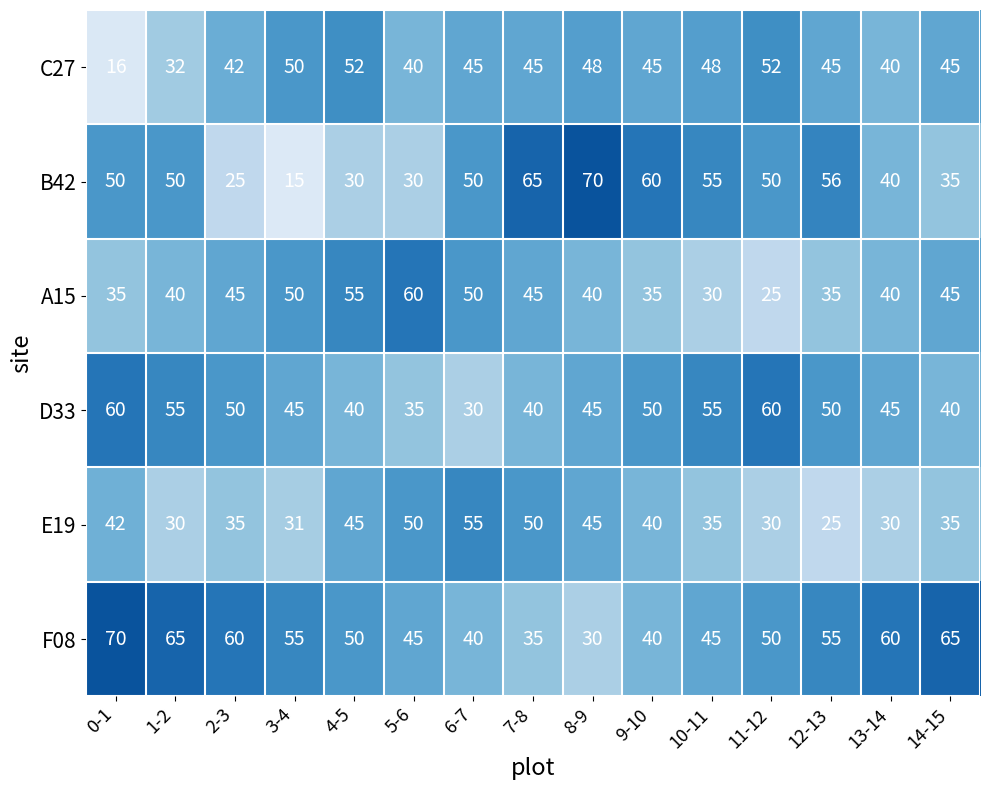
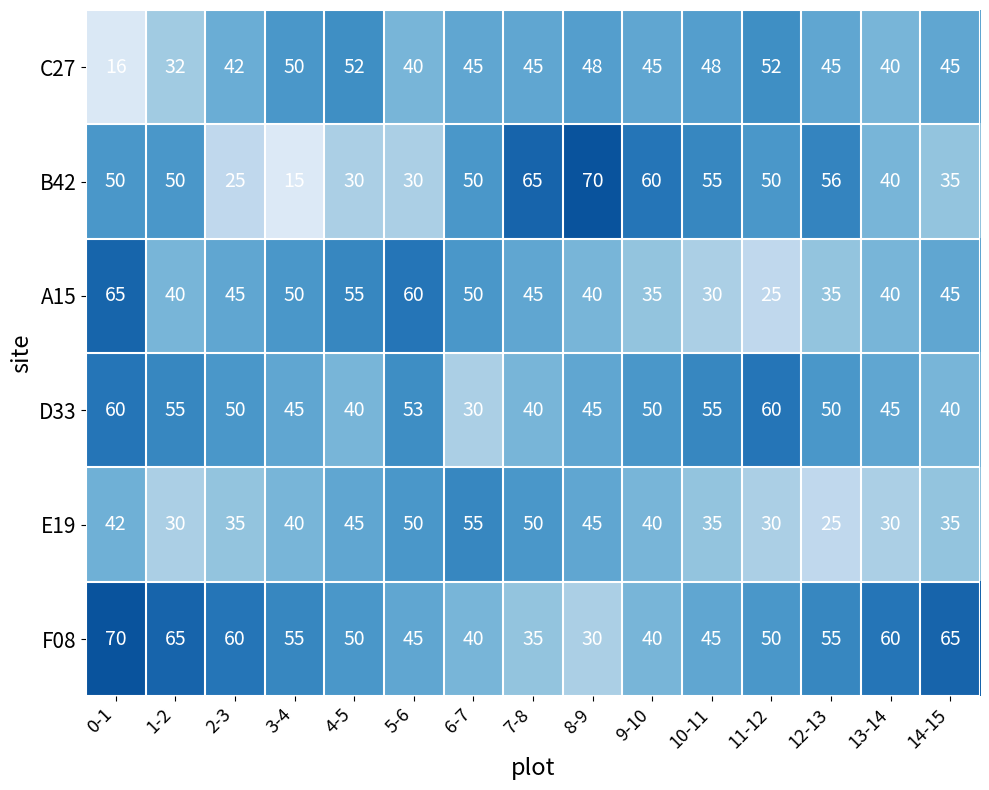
A15, 0-1: 35 -> 65
D33, 5-6: 35 -> 53
E19, 3-4: 31 -> 40
